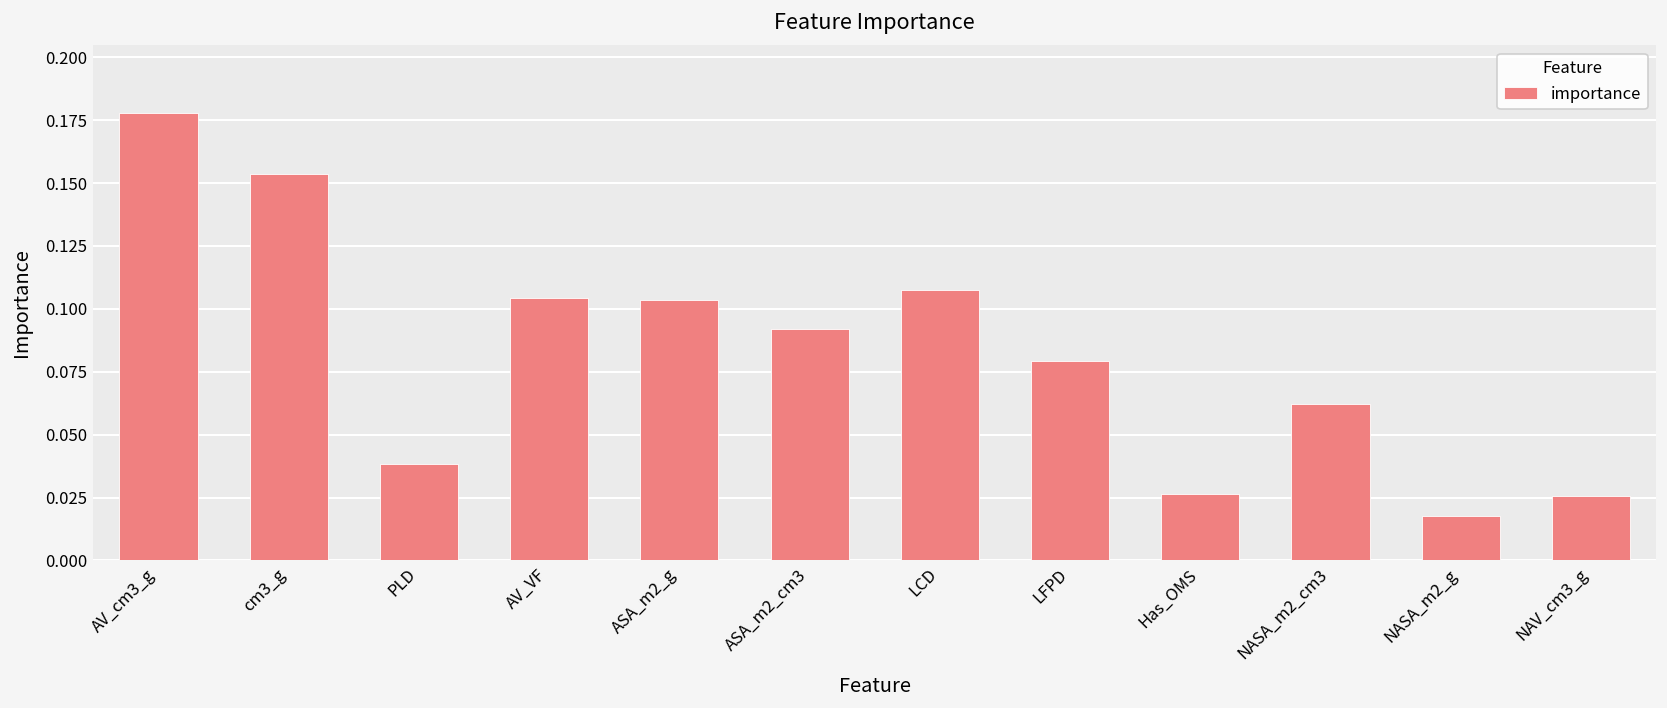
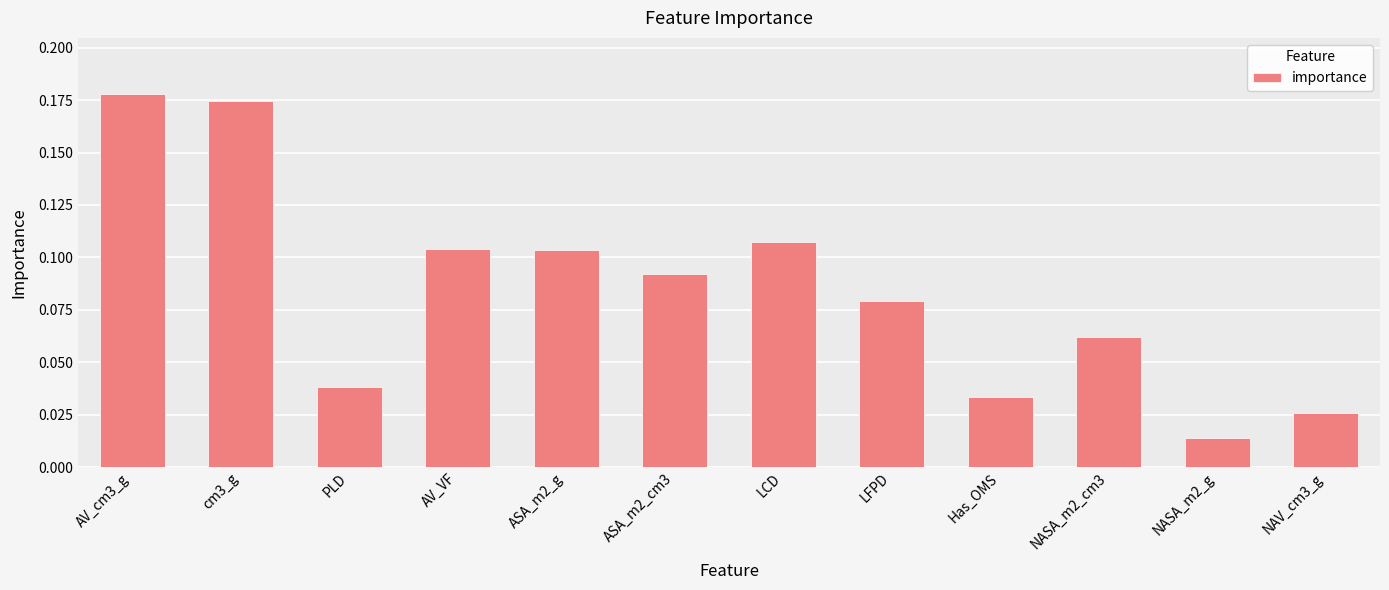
cm3_g: 0.154 -> 0.175
Has_OMS: 0.026 -> 0.033
NASA_m2_g: 0.018 -> 0.014
